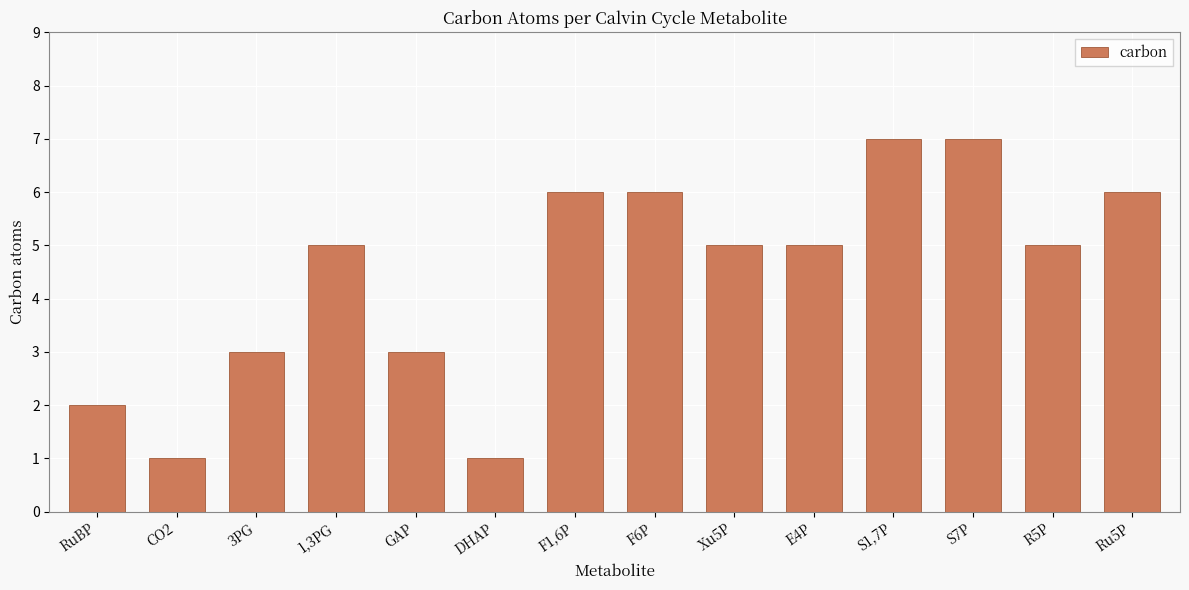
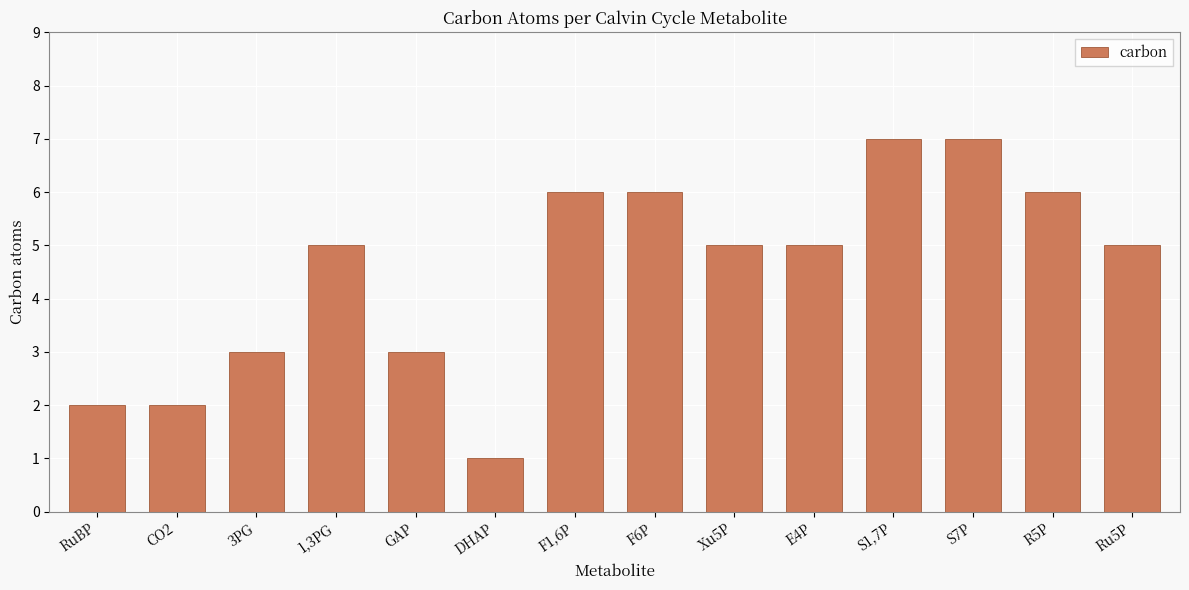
CO2: 1 -> 2
R5P: 5 -> 6
Ru5P: 6 -> 5
